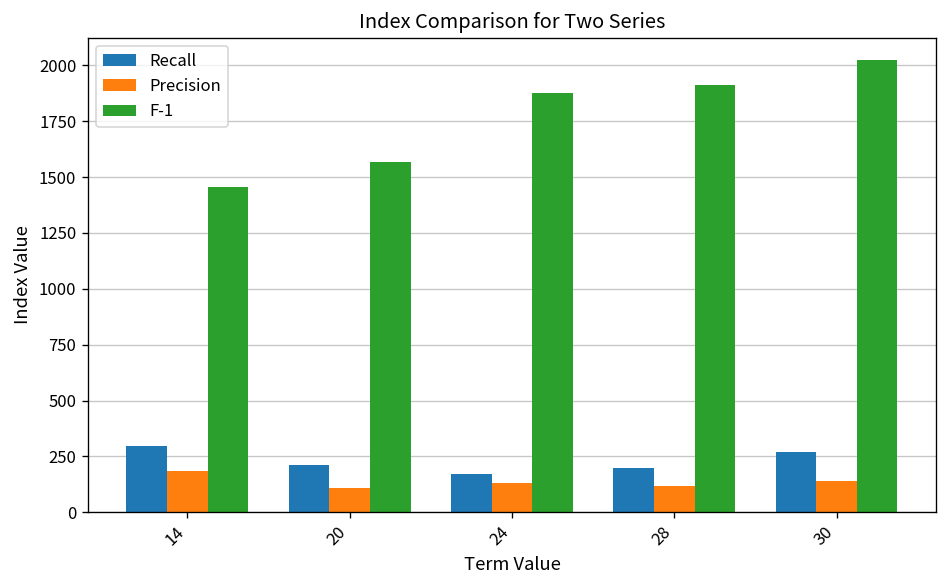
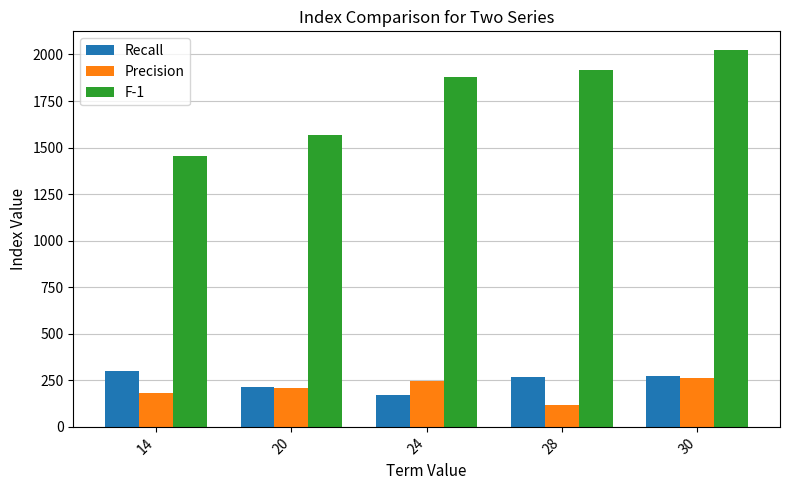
Precision, 20: 110 -> 210
Precision, 24: 130 -> 250
Recall, 28: 200 -> 270
Precision, 30: 140 -> 260
